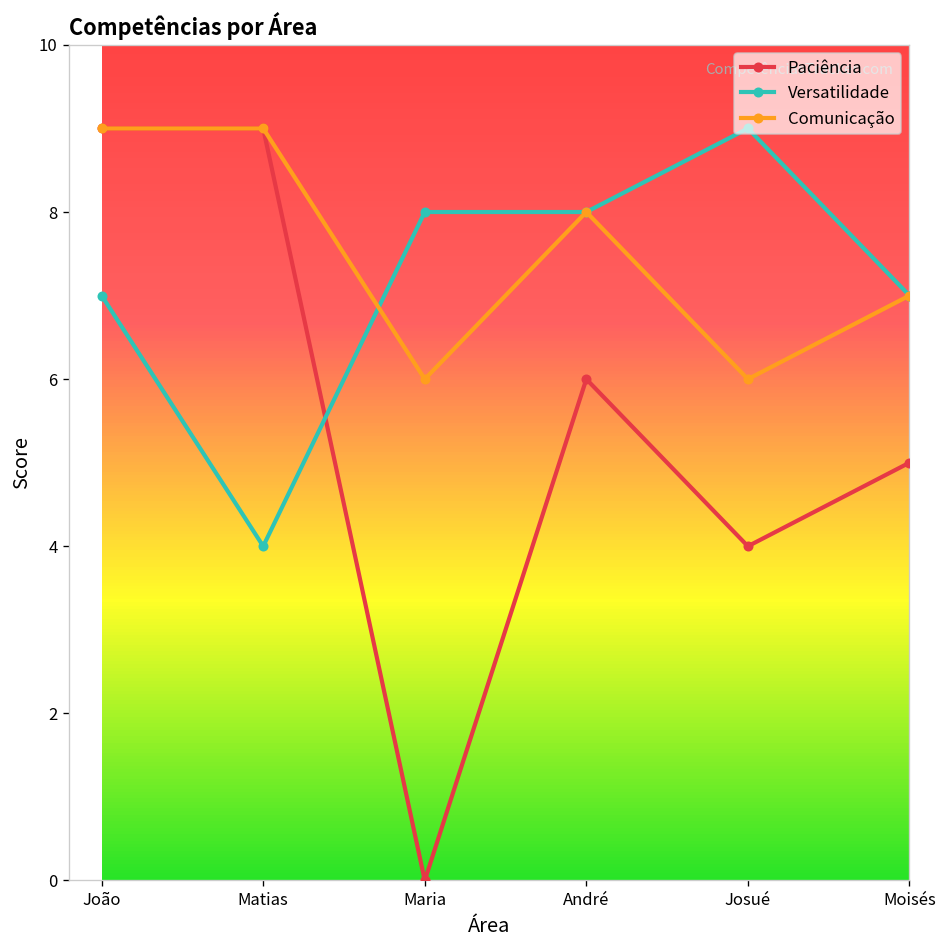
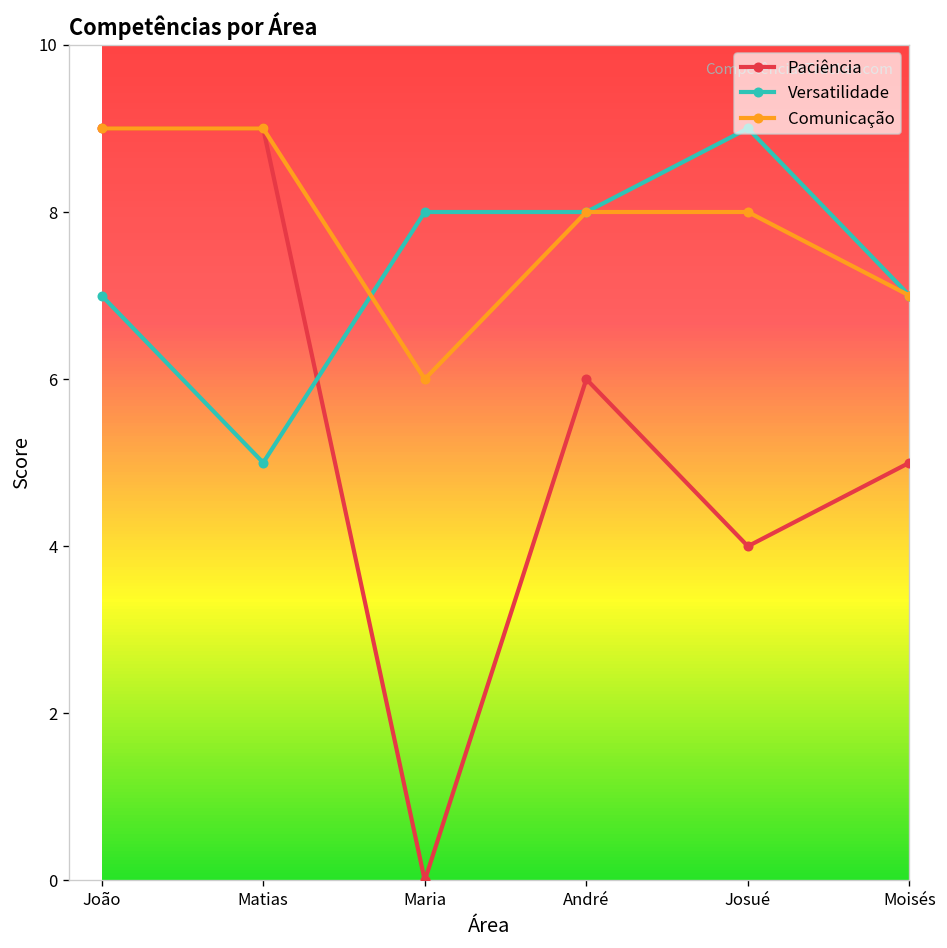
Versatilidade, Matias: 4 -> 5
Comunicação, Josué: 6 -> 8
